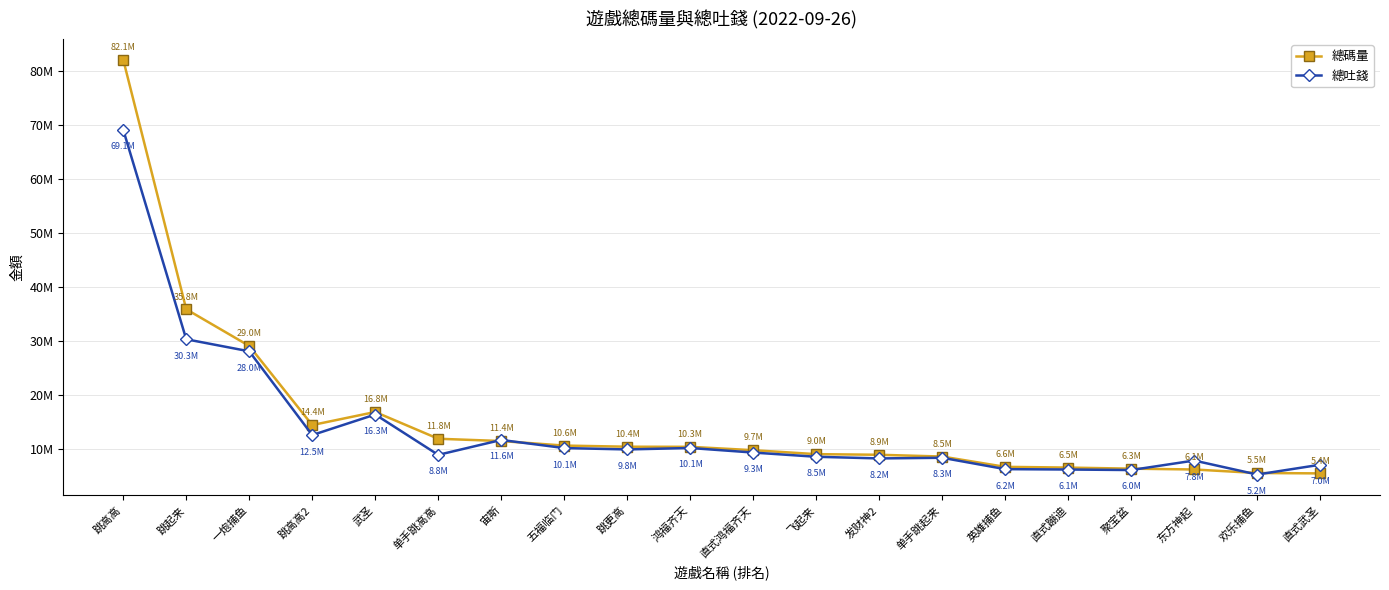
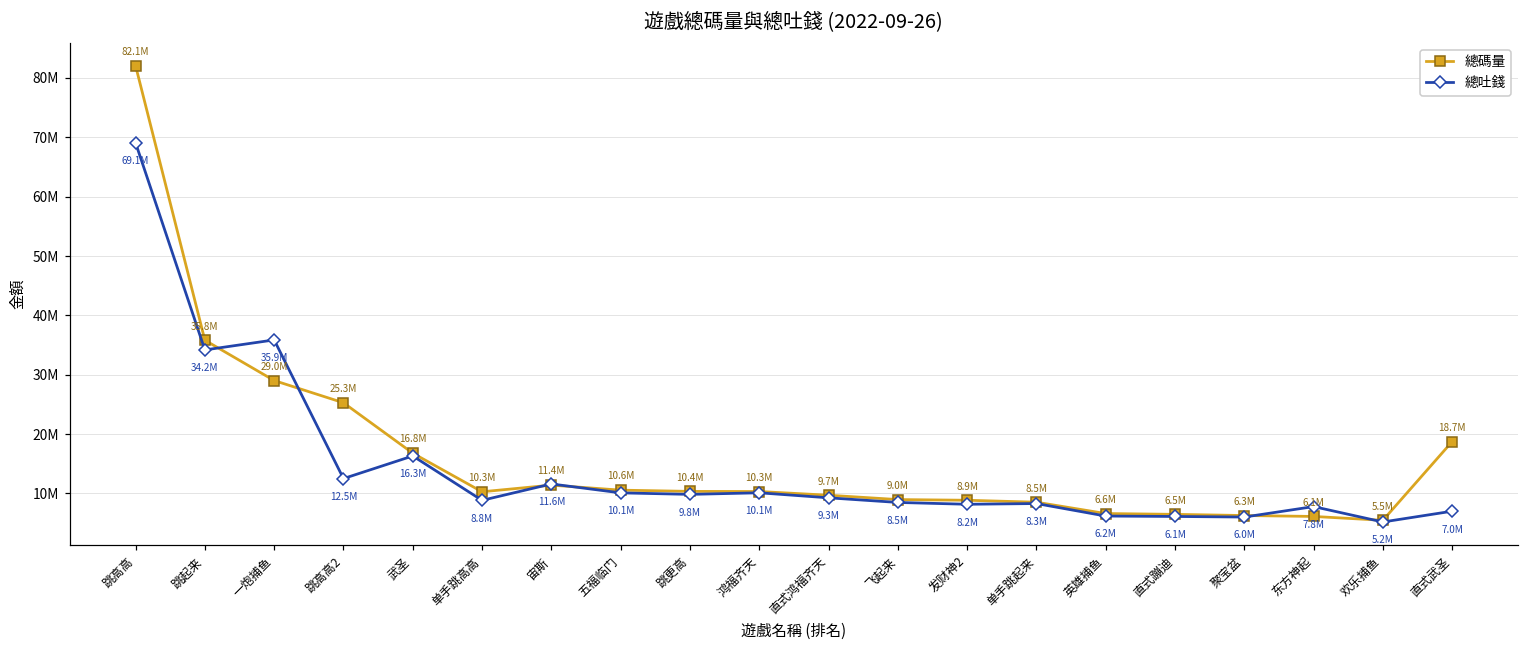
總吐錢, 跳起来: 30.3M -> 34.2M
總吐錢, 一炮捕鱼: 28.0M -> 35.9M
總碼量, 跳高高2: 14.4M -> 25.3M
總碼量, 单手跳高高: 11.8M -> 10.3M
總碼量, 直式武圣: 5.4M -> 18.7M
